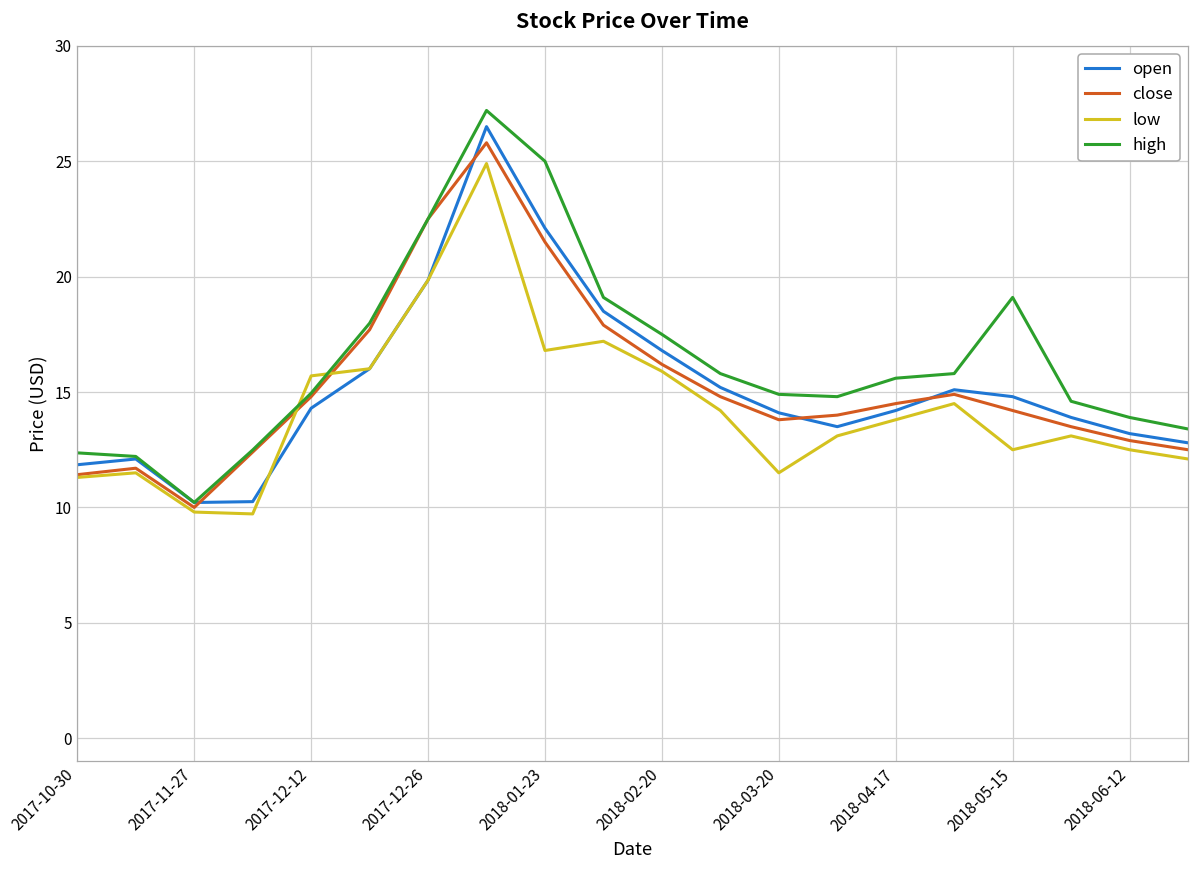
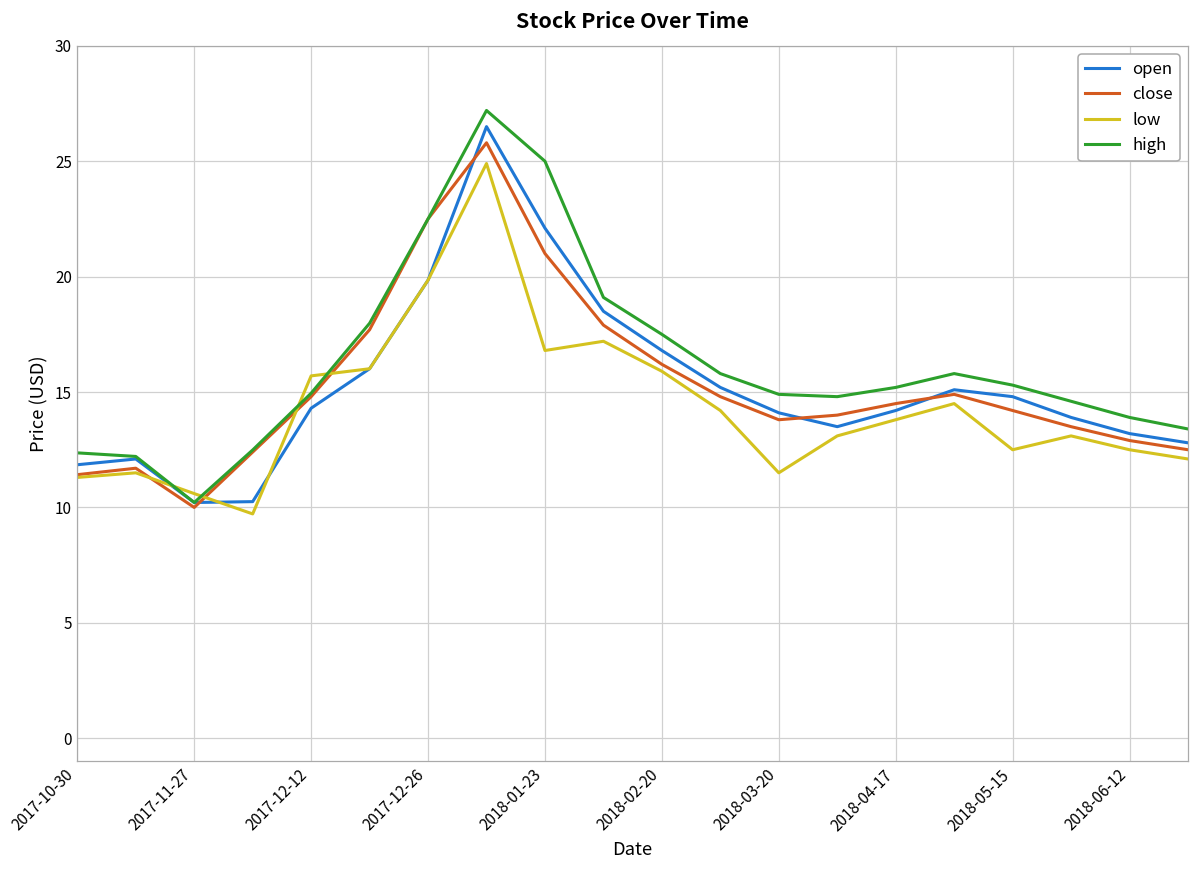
low, 2017-11-27: 9.8 -> 10.6
close, 2018-01-23: 21.5 -> 21.0
high, 2018-04-17: 15.6 -> 15.2
high, 2018-05-15: 19.1 -> 15.3
